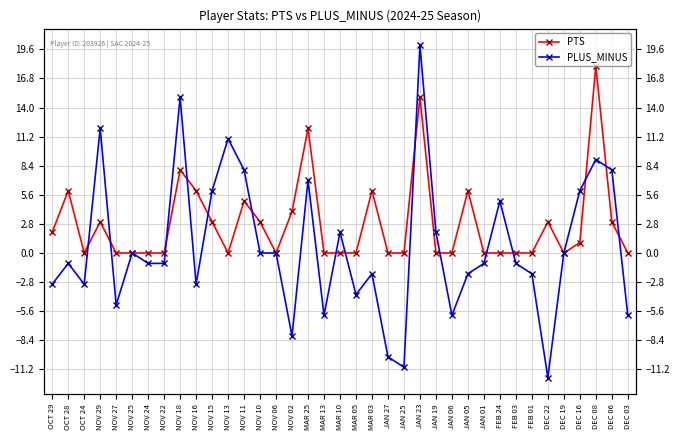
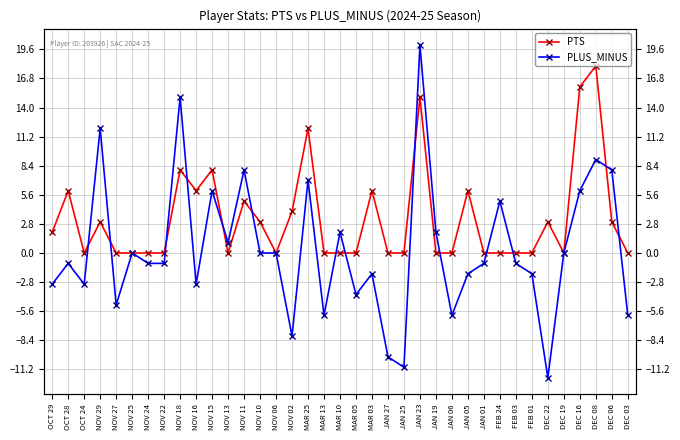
PTS, NOV 15: 3 -> 8
PLUS_MINUS, NOV 13: 11 -> 1
PTS, DEC 16: 1 -> 16
